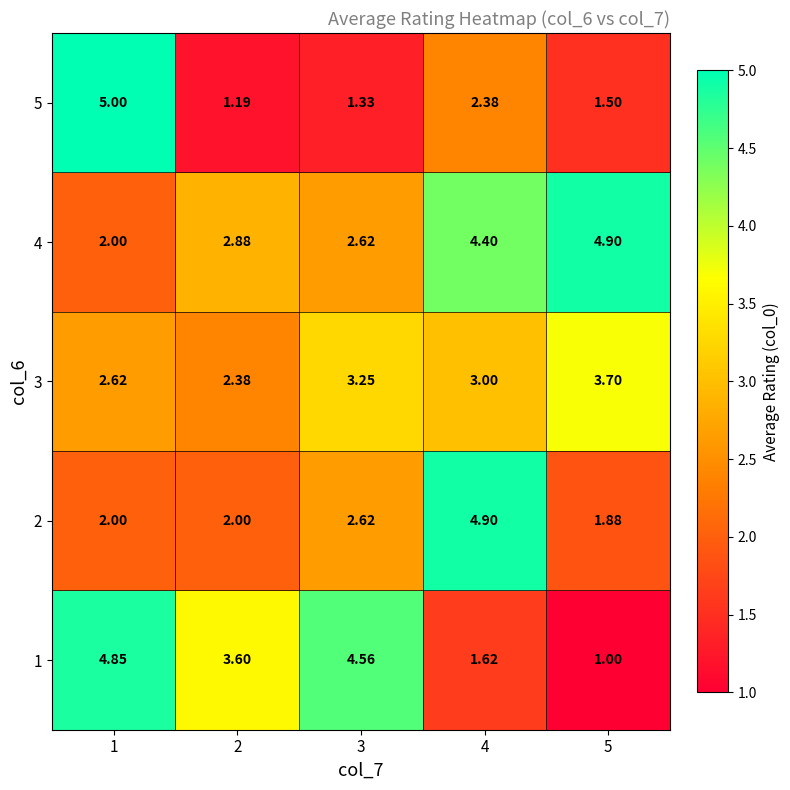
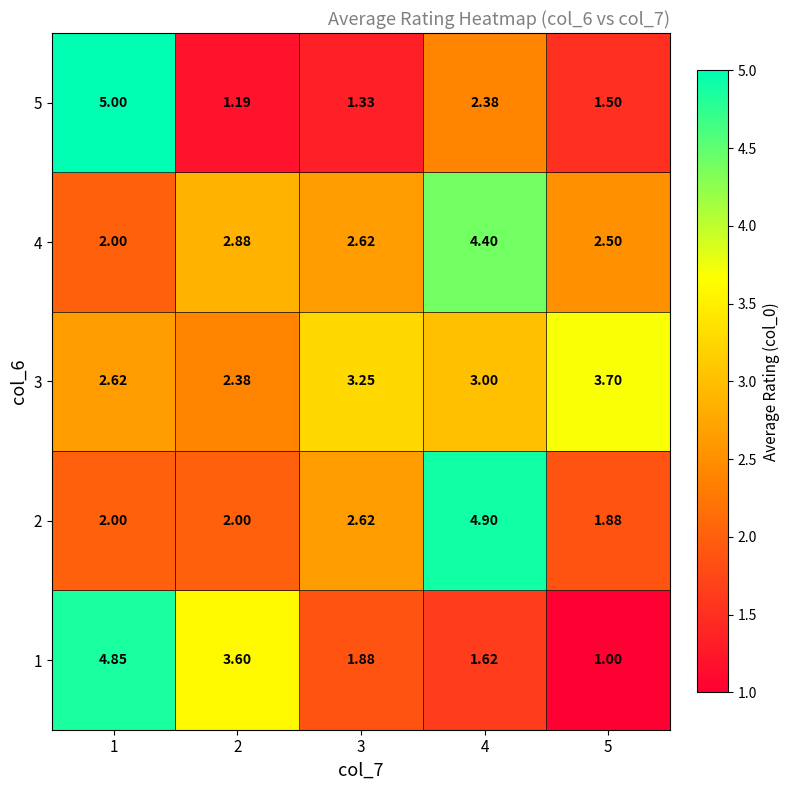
4, 5: 4.90 -> 2.50
1, 3: 4.56 -> 1.88
